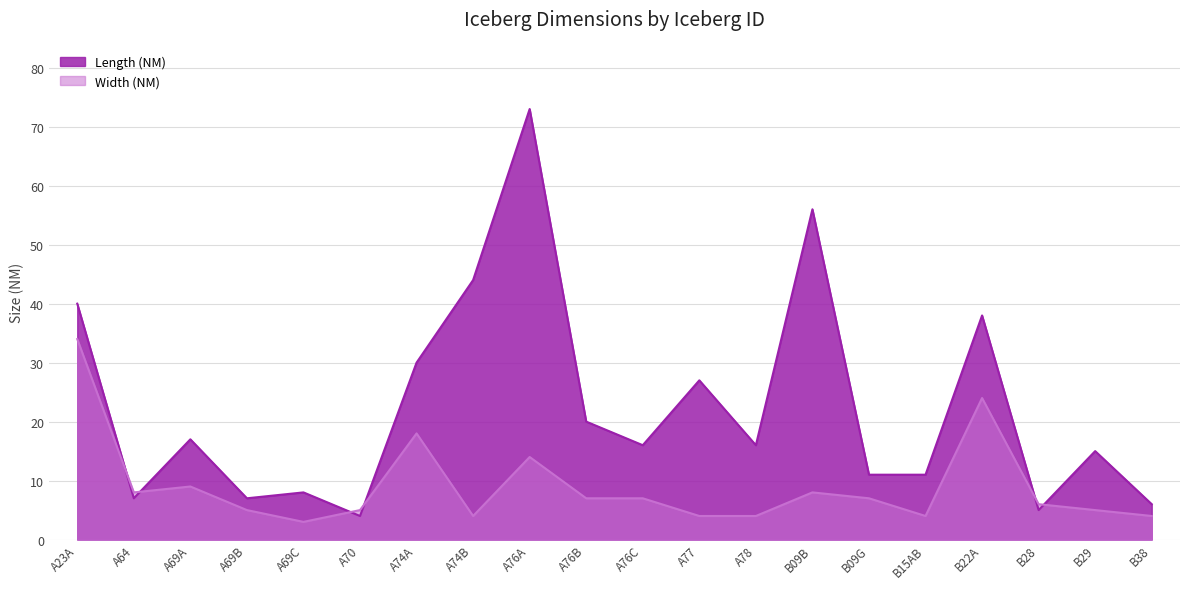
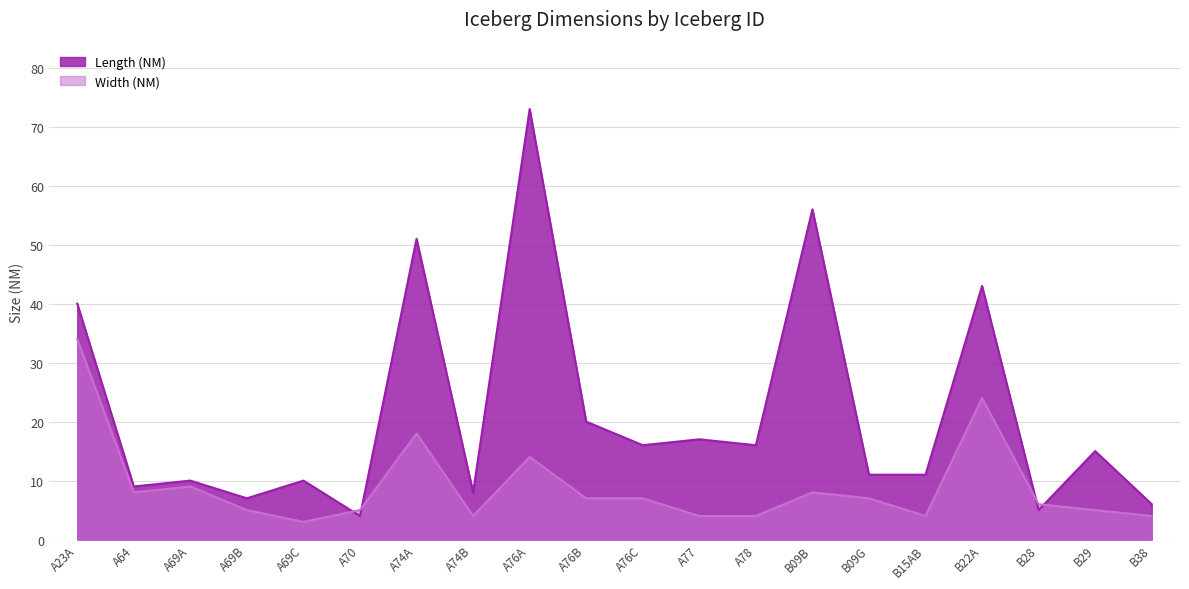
Length (NM), A64: 7 -> 9
Length (NM), A69A: 17 -> 10
Length (NM), A69C: 8 -> 10
Length (NM), A74A: 30 -> 51
Length (NM), A74B: 44 -> 8
Length (NM), A77: 27 -> 17
Length (NM), B22A: 38 -> 43
